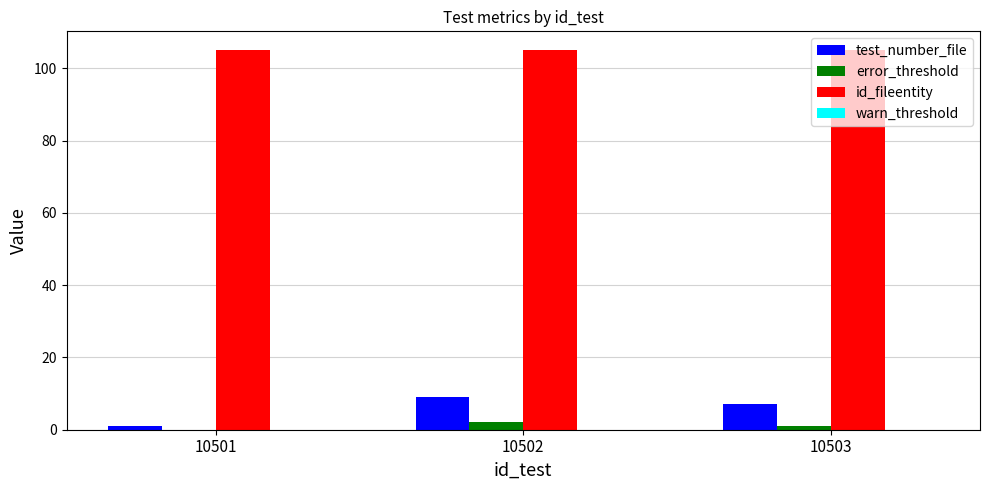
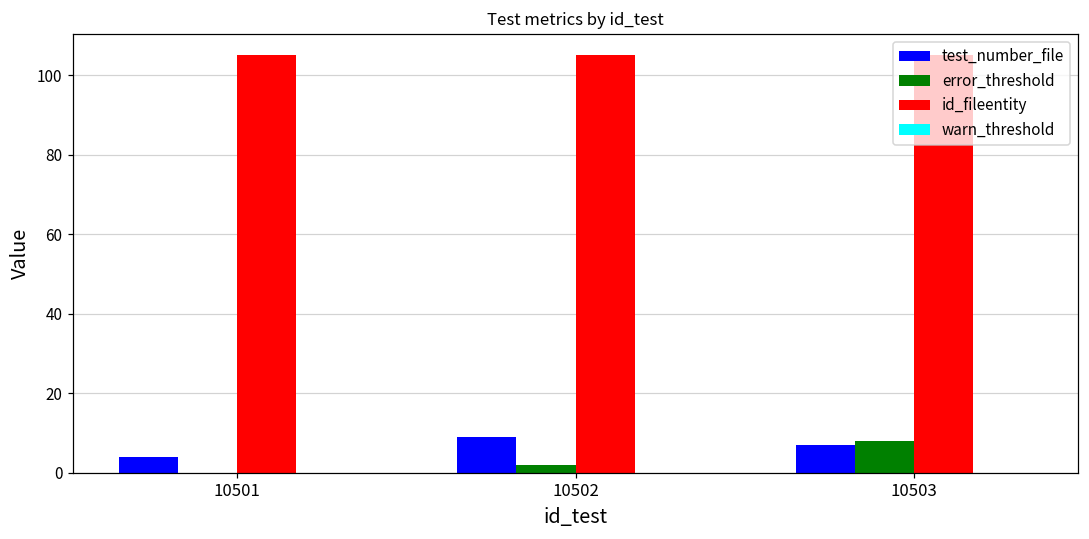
test_number_file, 10501: 1 -> 4
error_threshold, 10503: 1 -> 8
